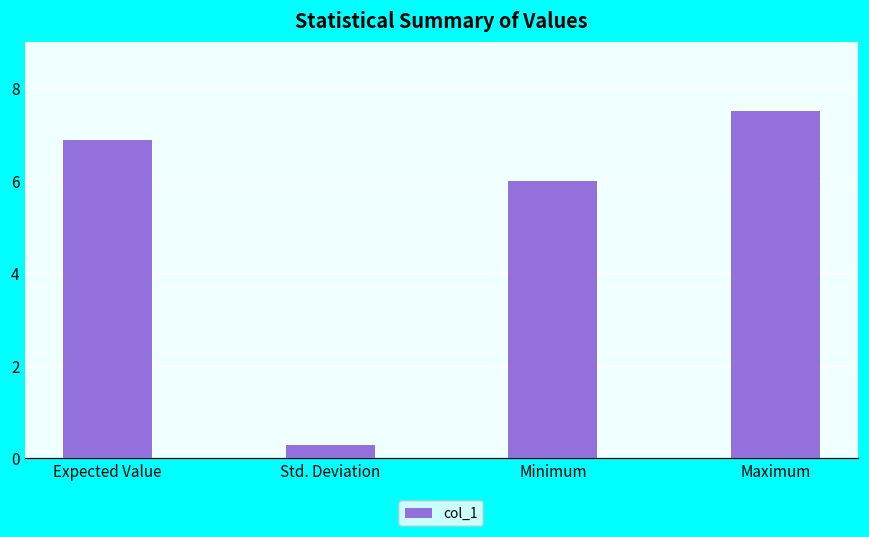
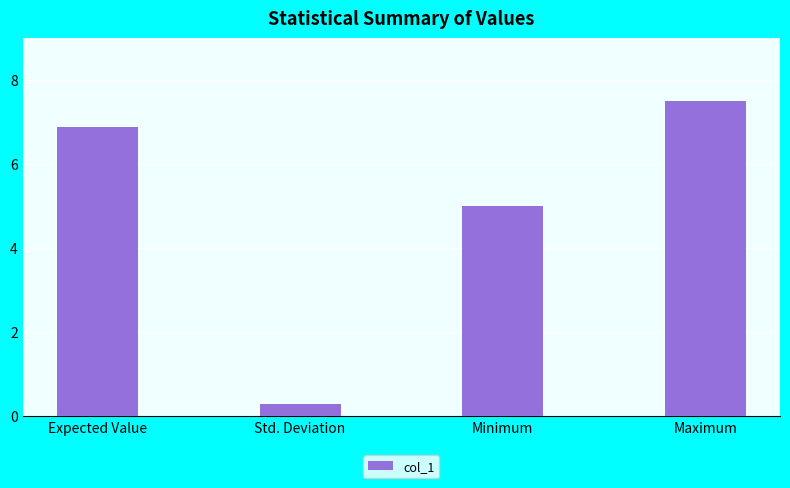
Minimum: 6 -> 5
